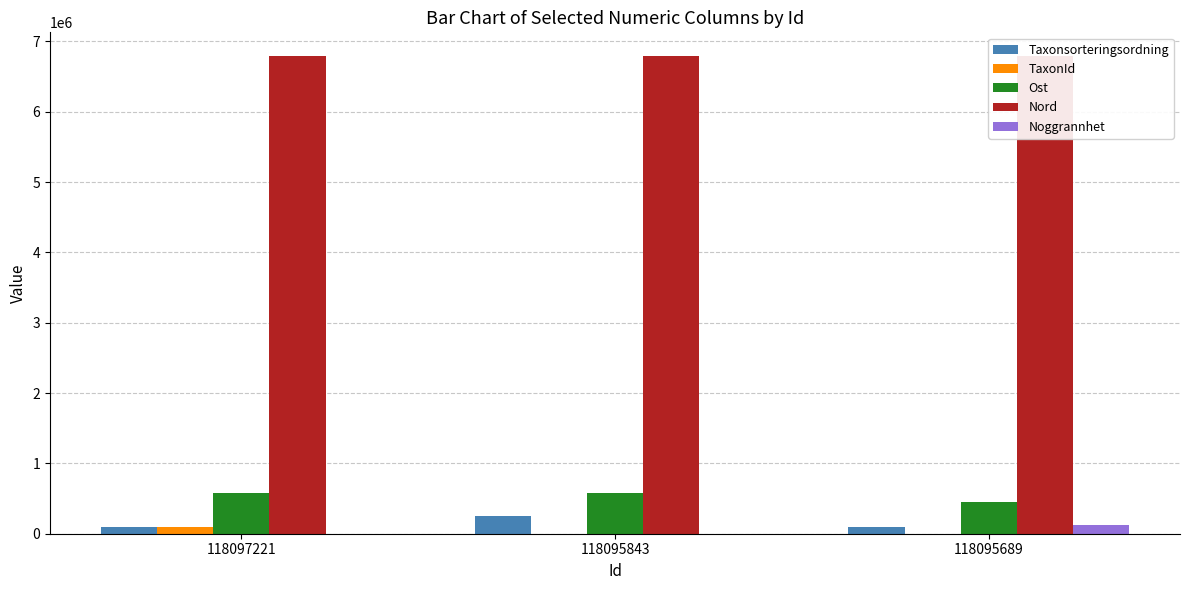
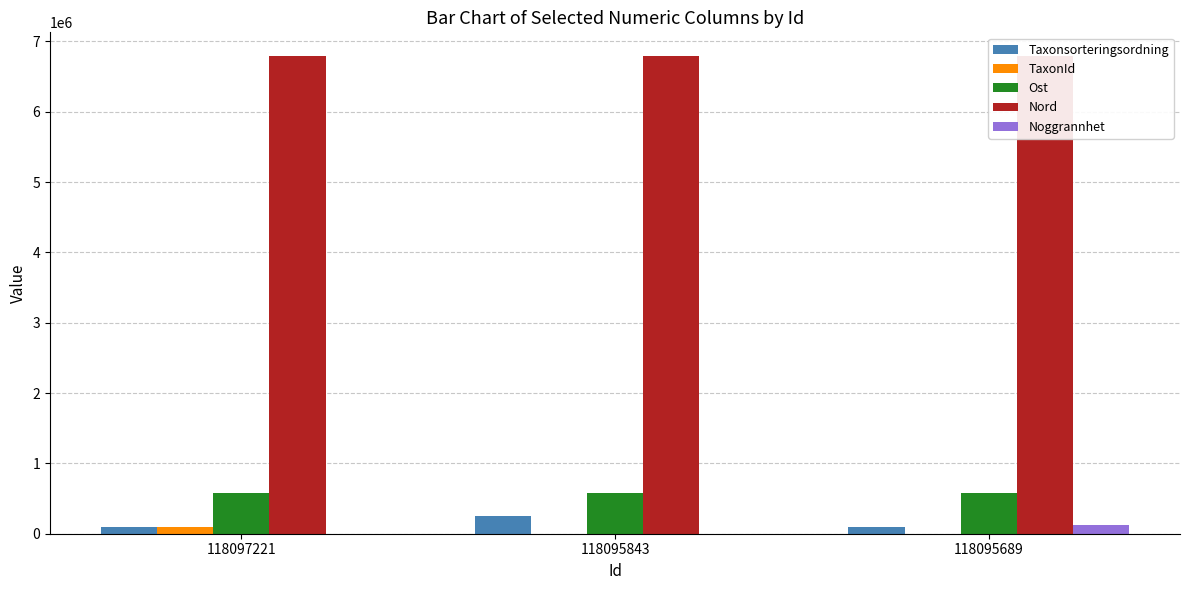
Ost, 118095689: 500000 -> 600000
